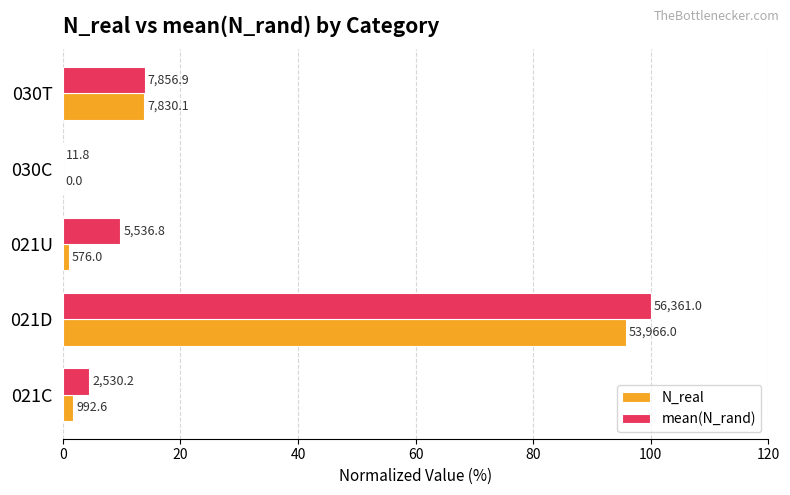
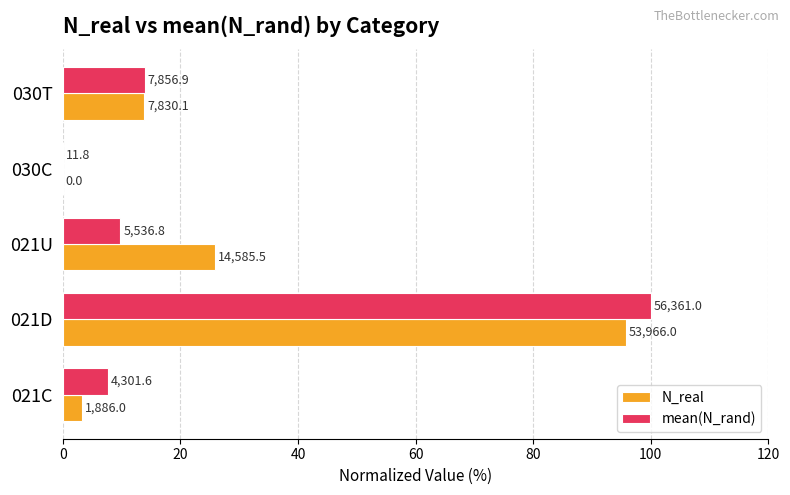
N_real, 021U: 576.0 -> 14,585.5
mean(N_rand), 021C: 2,530.2 -> 4,301.6
N_real, 021C: 992.6 -> 1,886.0
